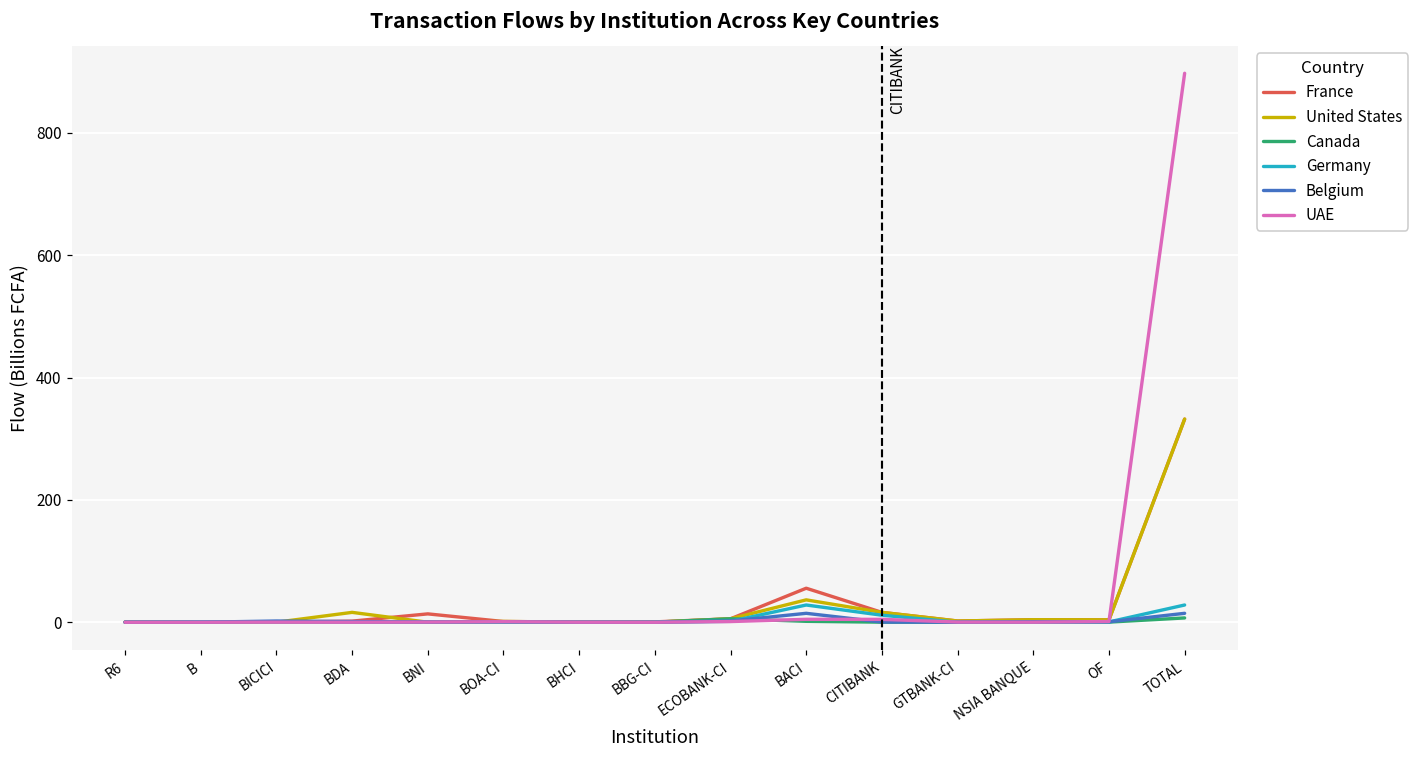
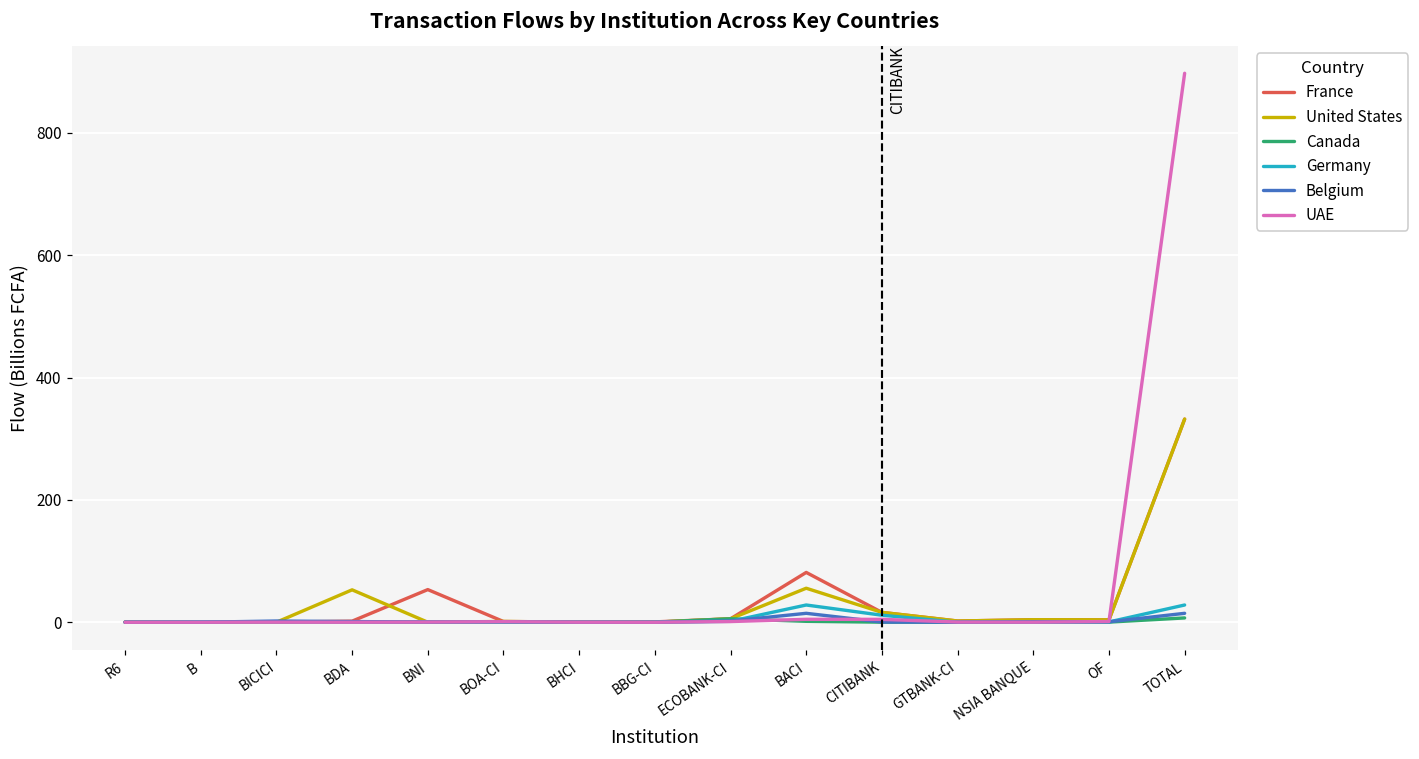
United States, BDA: 20 -> 50
France, BNI: 10 -> 50
France, BACI: 60 -> 80
United States, BACI: 40 -> 60
